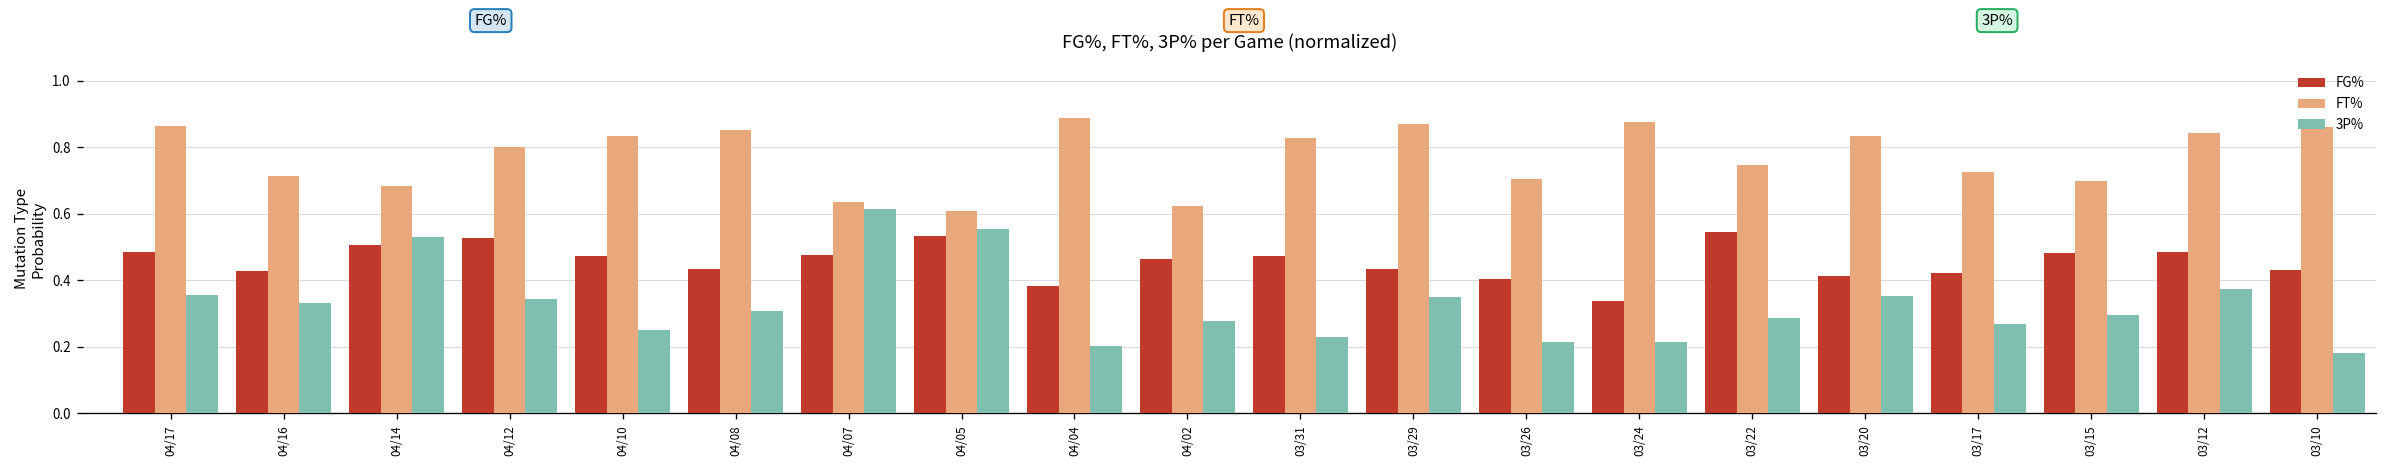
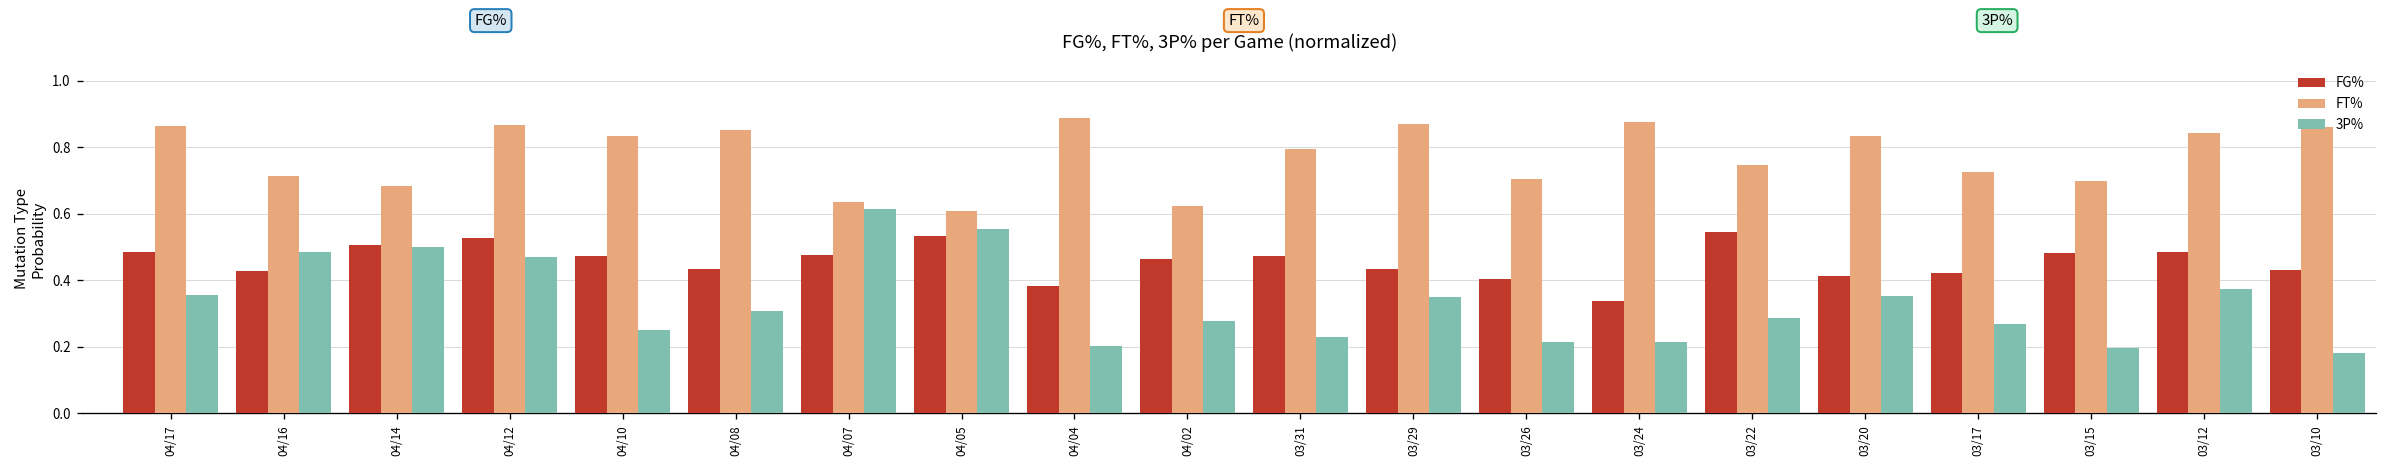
3P%, 04/16: 0.33 -> 0.49
3P%, 04/14: 0.53 -> 0.50
FT%, 04/12: 0.80 -> 0.87
3P%, 04/12: 0.34 -> 0.47
FT%, 03/31: 0.83 -> 0.80
3P%, 03/15: 0.30 -> 0.20
